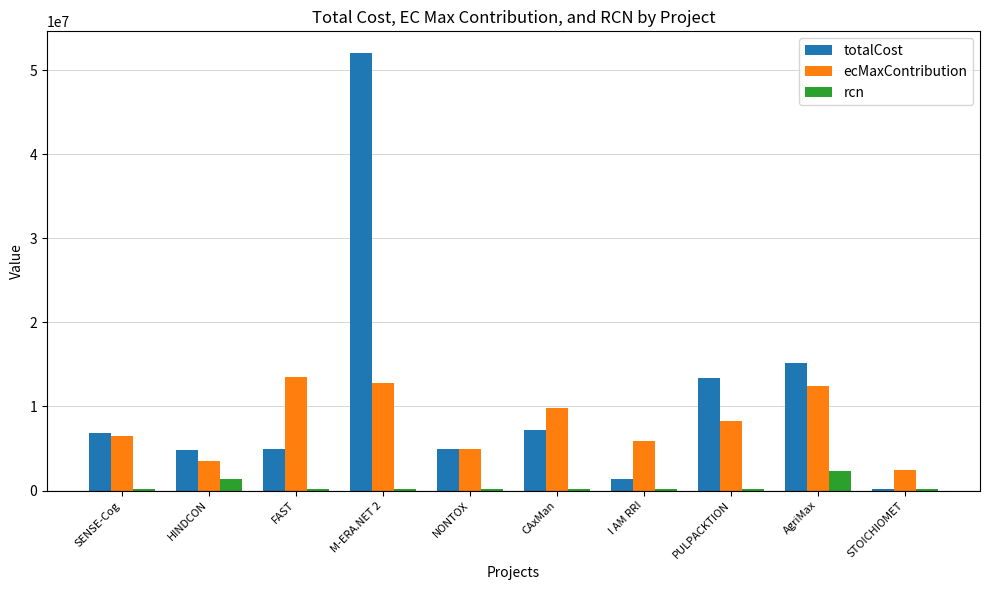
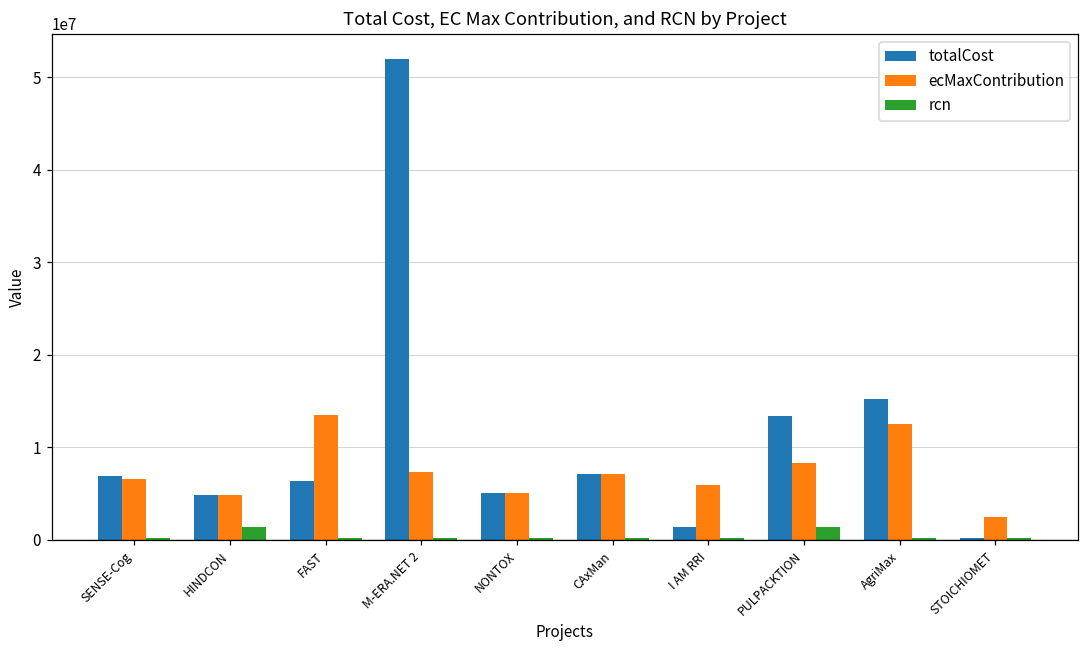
ecMaxContribution, HINDCON: 3000000 -> 5000000
totalCost, FAST: 5000000 -> 6000000
ecMaxContribution, M-ERA.NET 2: 13000000 -> 7000000
ecMaxContribution, CAxMan: 10000000 -> 7000000
rcn, PULPACKTION: 0 -> 1000000
rcn, AgriMax: 2000000 -> 0
